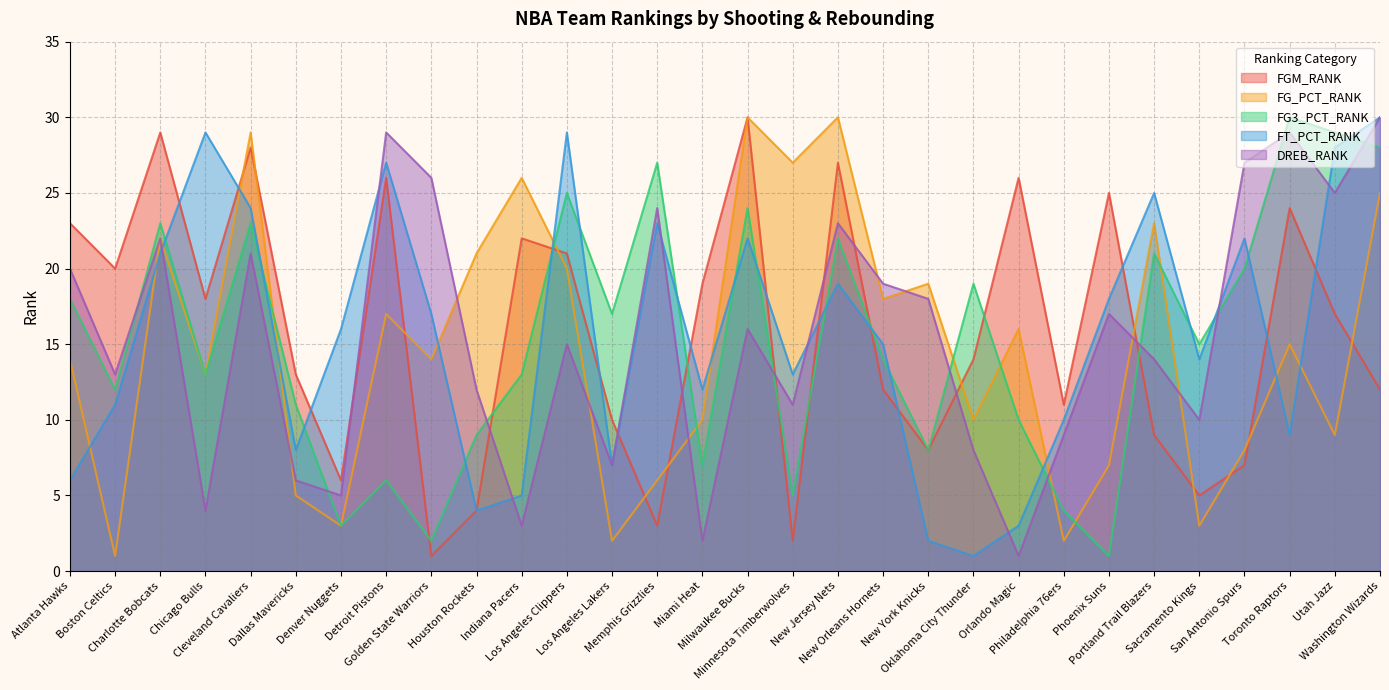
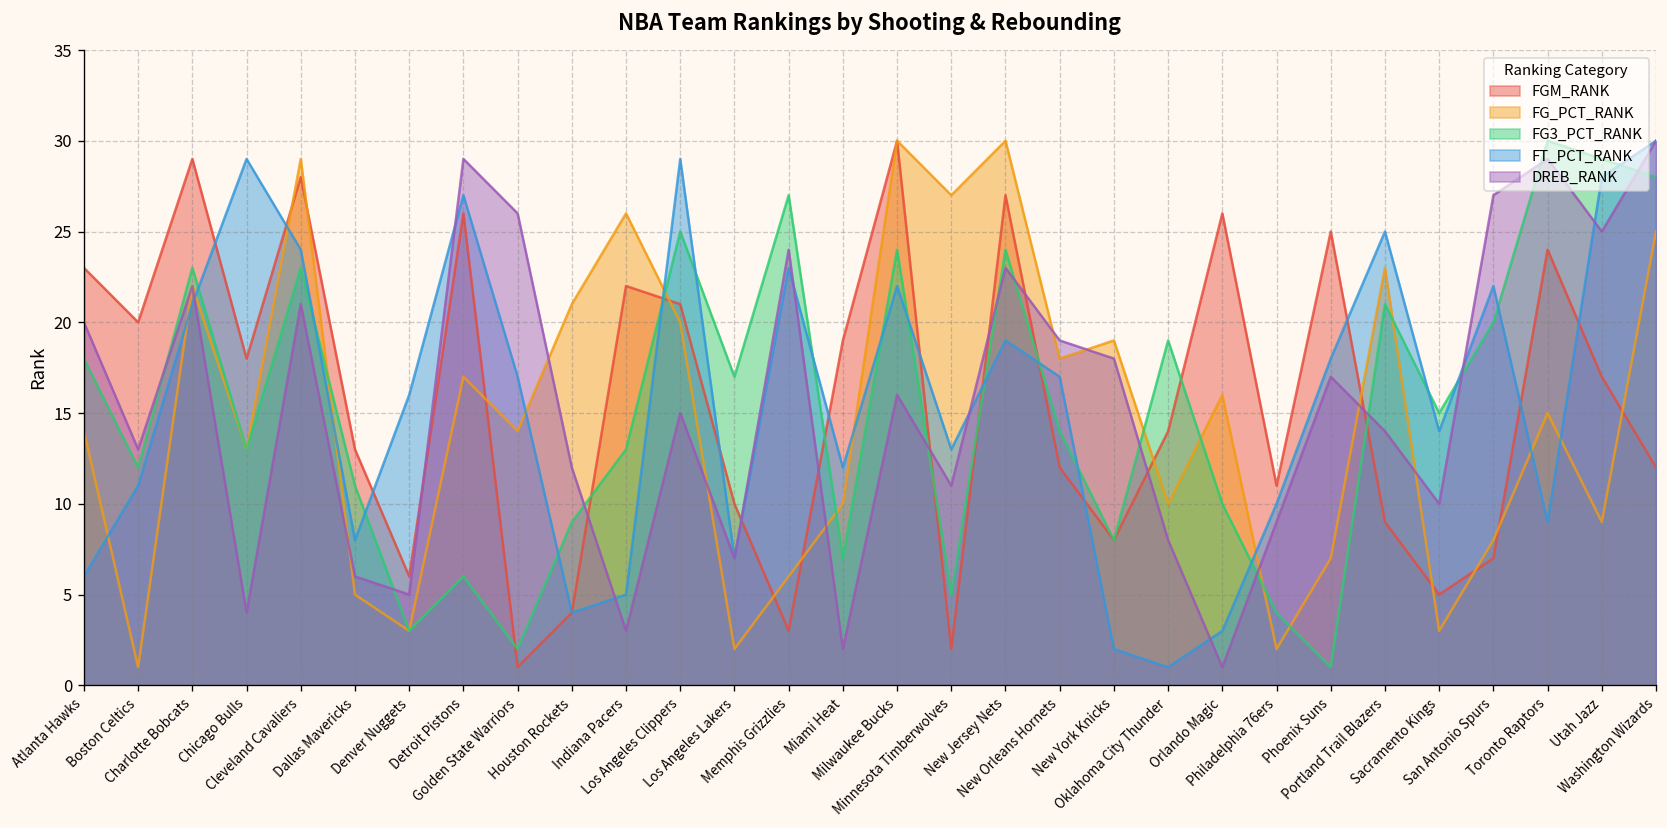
FG3_PCT_RANK, New Jersey Nets: 22 -> 24
FT_PCT_RANK, New Orleans Hornets: 15 -> 17
